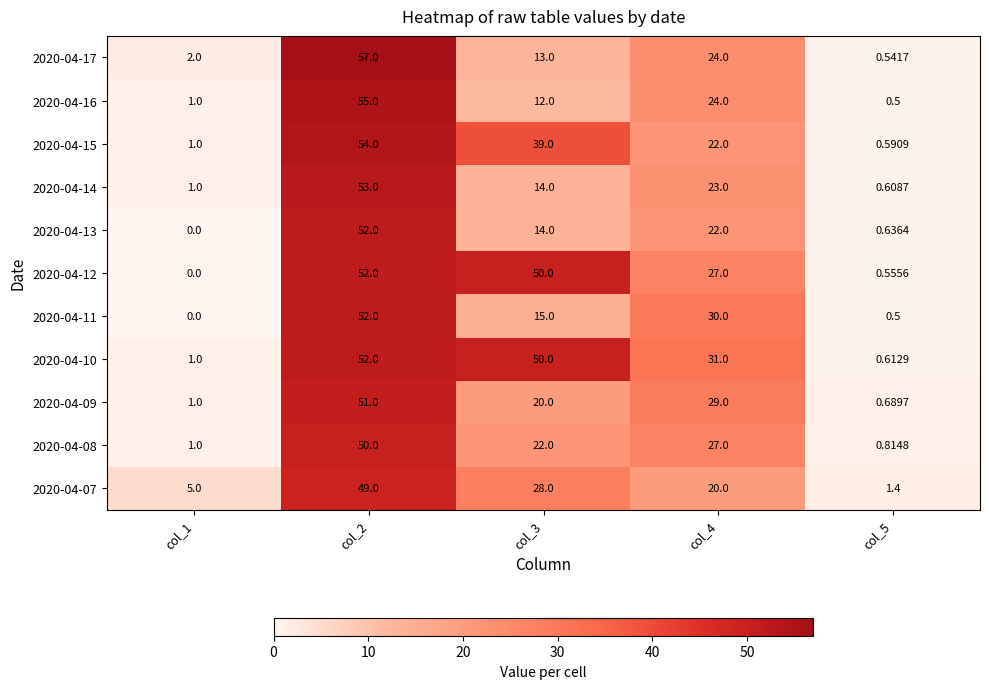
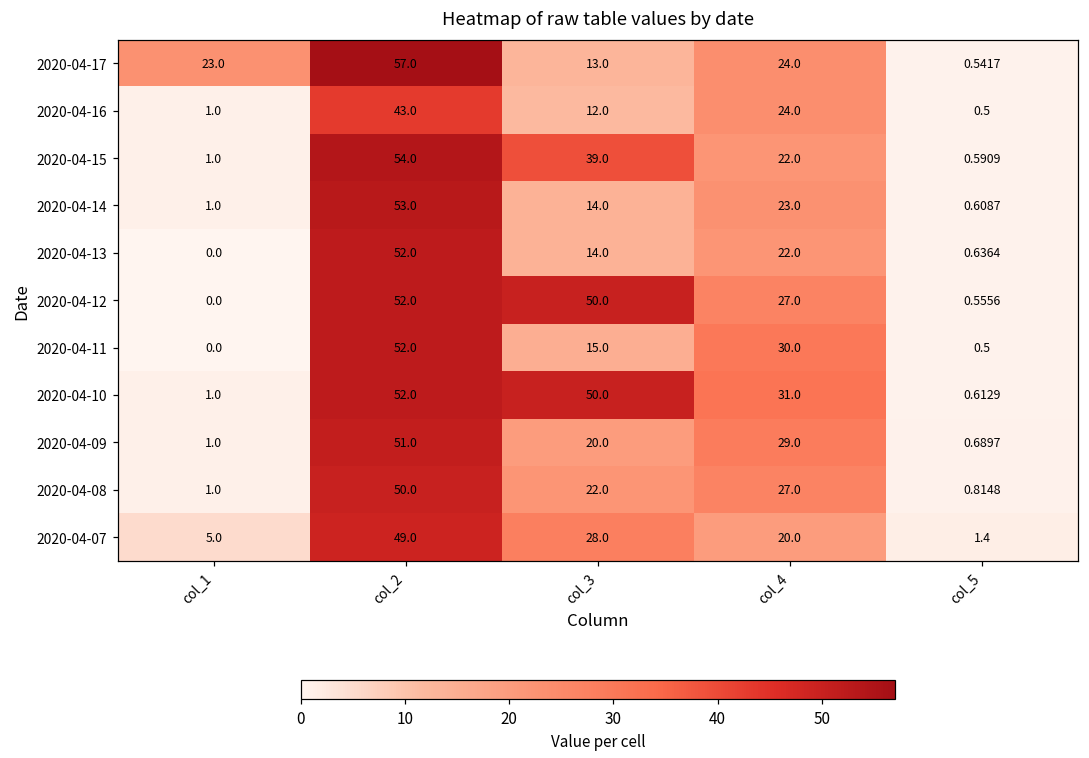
2020-04-17, col_1: 2.0 -> 23.0
2020-04-16, col_2: 55.0 -> 43.0
